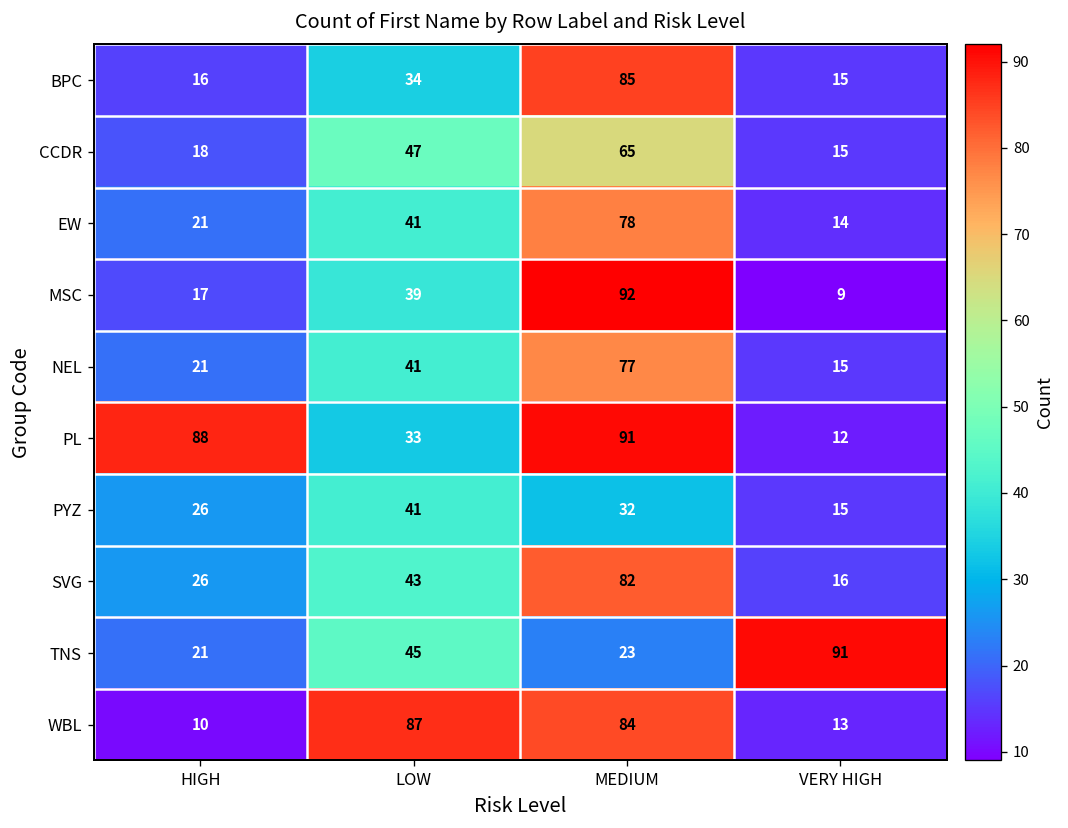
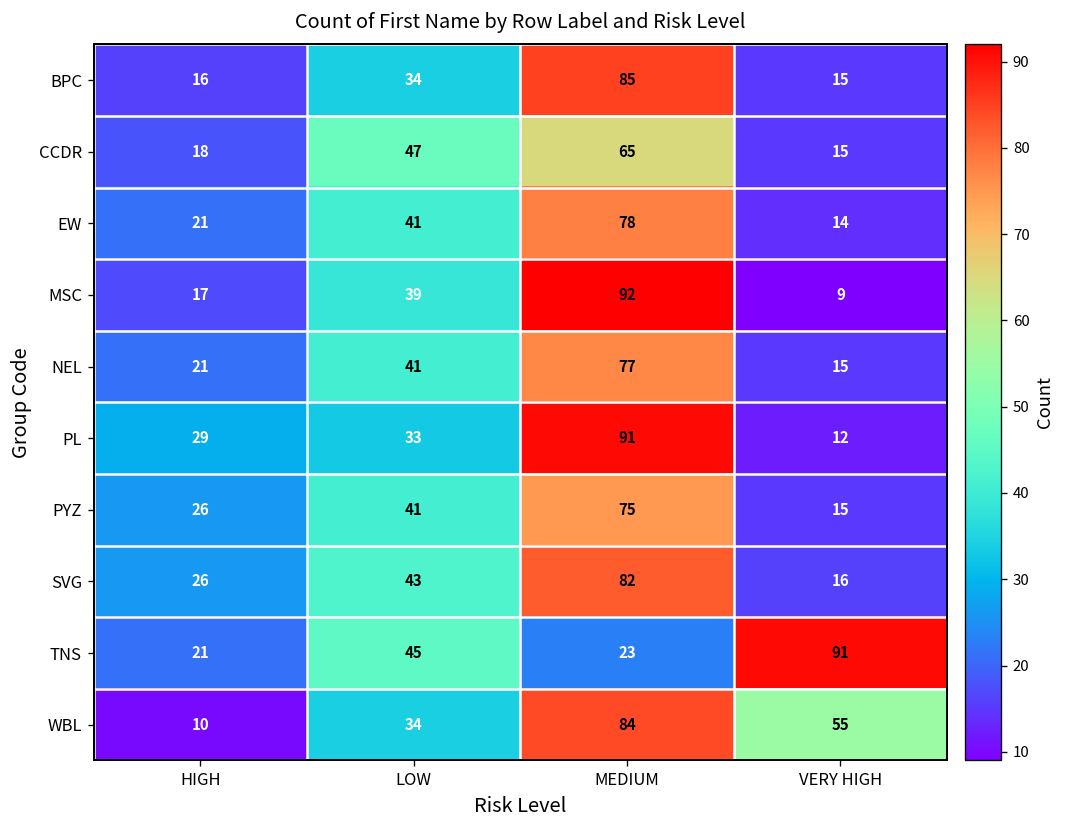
PL, HIGH: 88 -> 29
PYZ, MEDIUM: 32 -> 75
WBL, LOW: 87 -> 34
WBL, VERY HIGH: 13 -> 55
